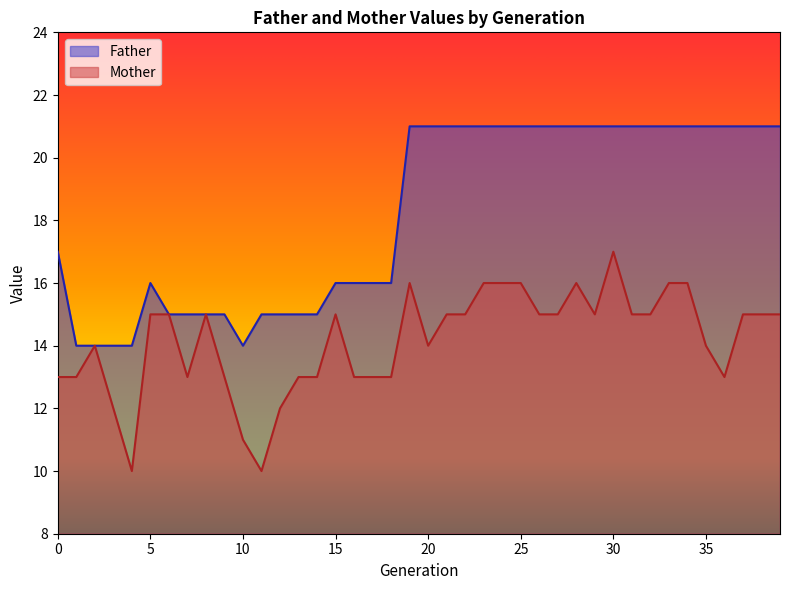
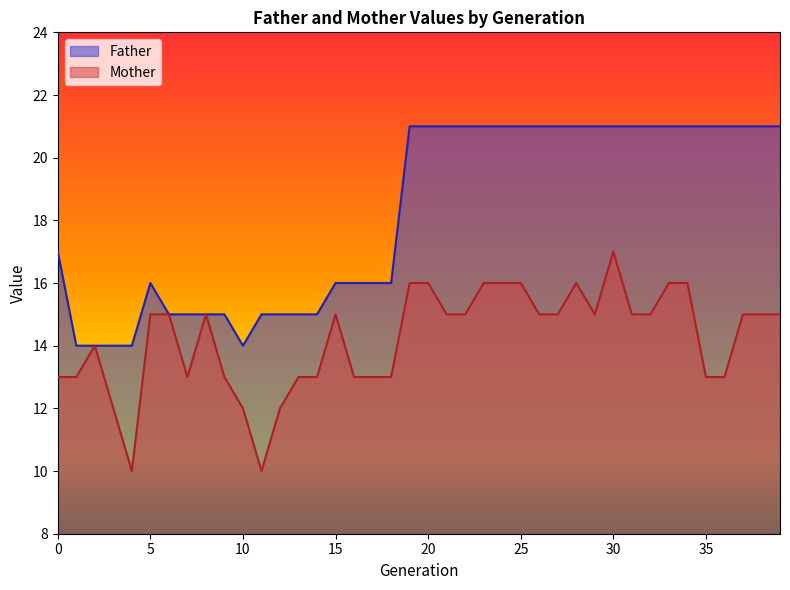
Mother, 10: 11 -> 12
Mother, 20: 14 -> 16
Mother, 35: 14 -> 13
